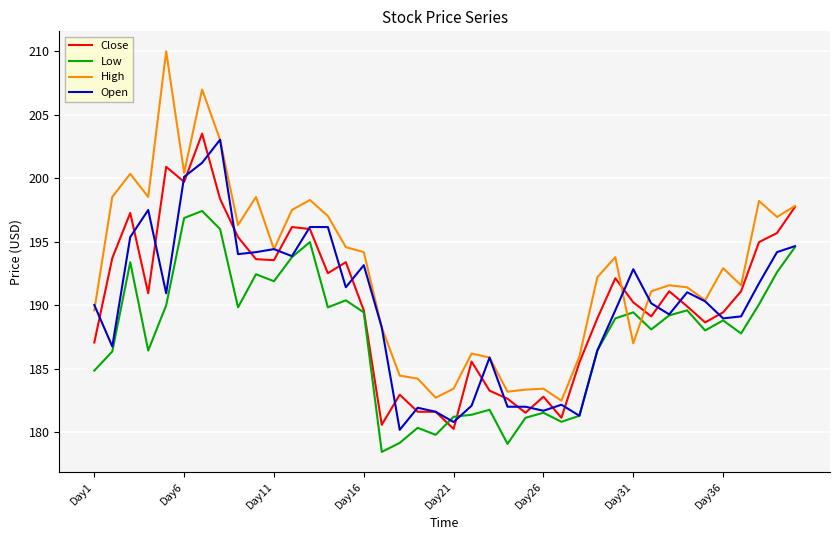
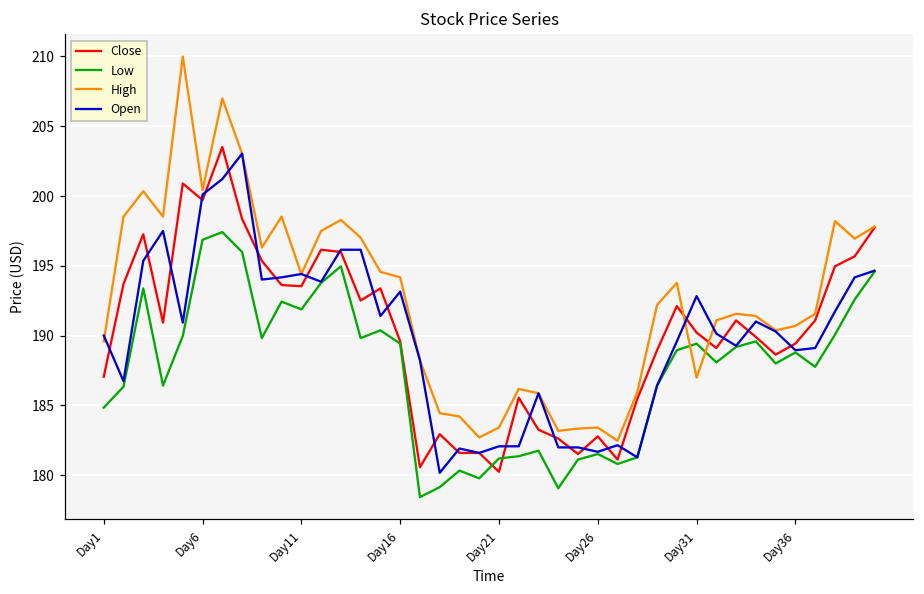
Open, Day21: 180.8 -> 182.1
High, Day36: 192.9 -> 190.7
